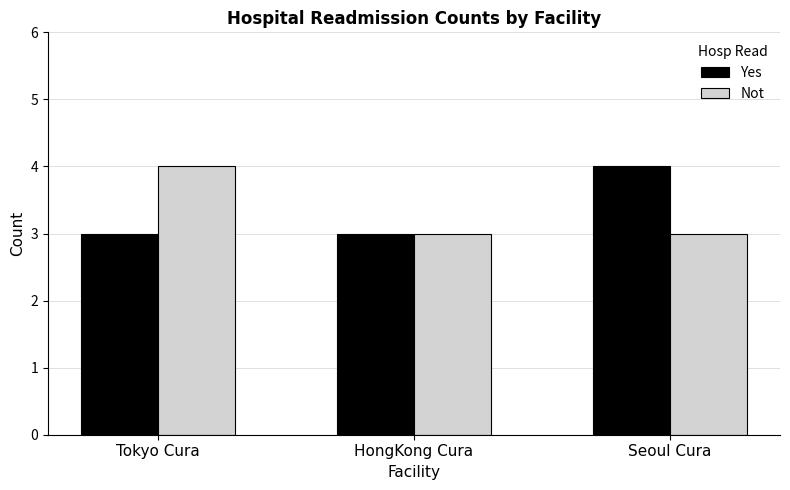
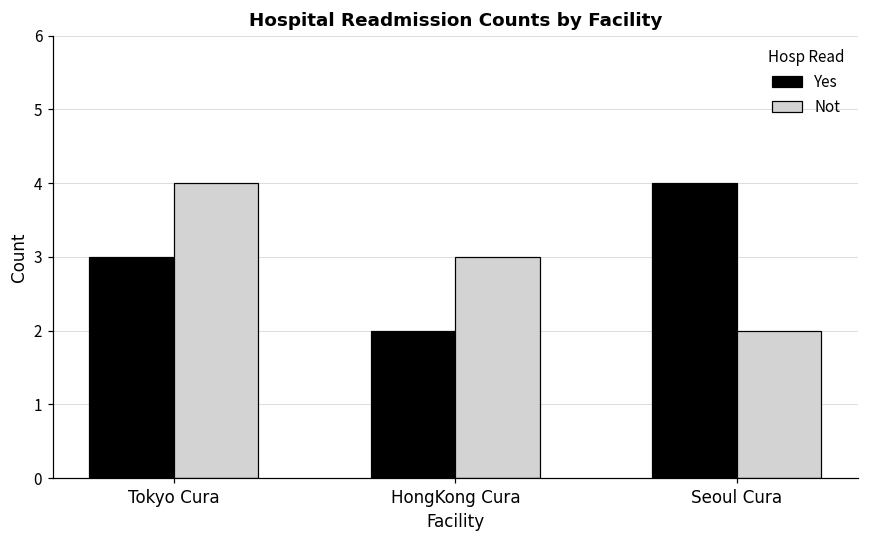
Yes, HongKong Cura: 3 -> 2
Not, Seoul Cura: 3 -> 2
